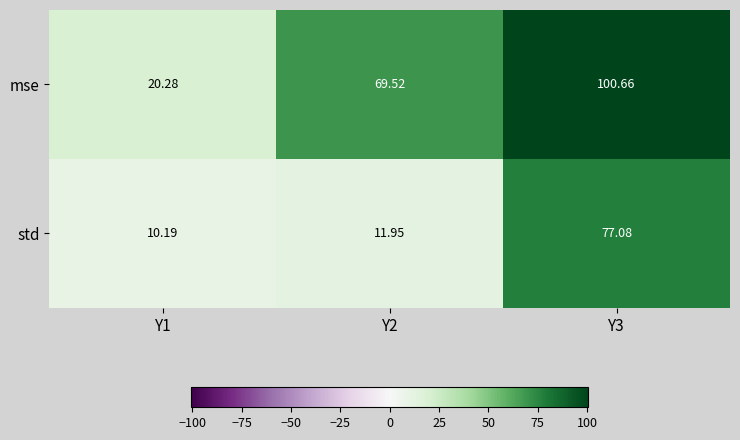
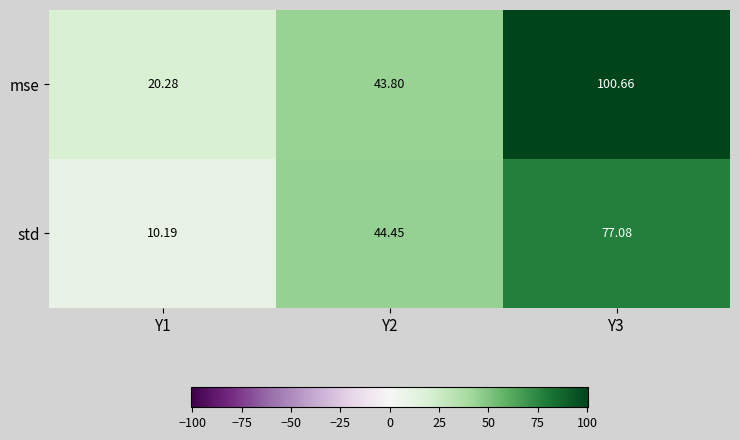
mse, Y2: 69.52 -> 43.80
std, Y2: 11.95 -> 44.45
